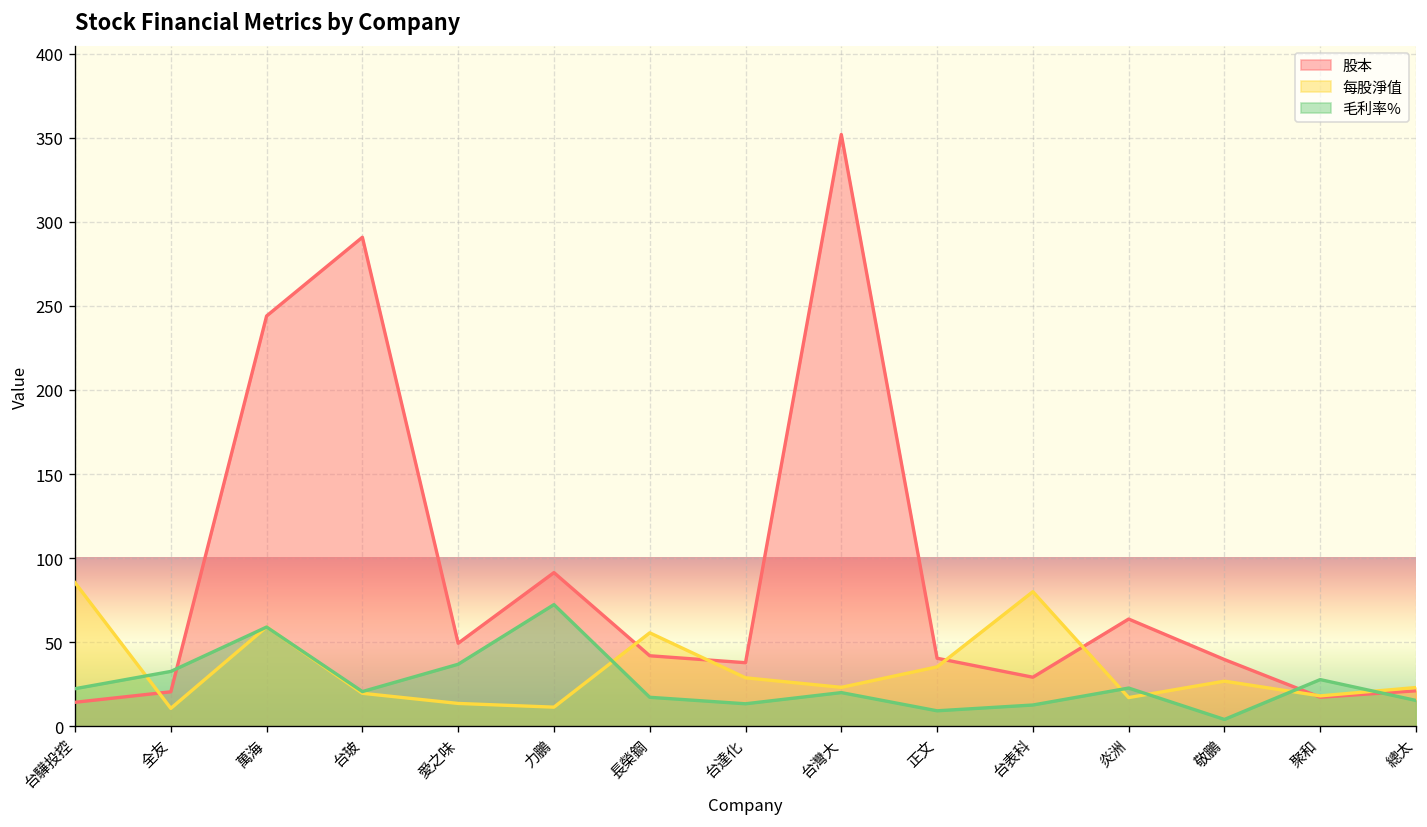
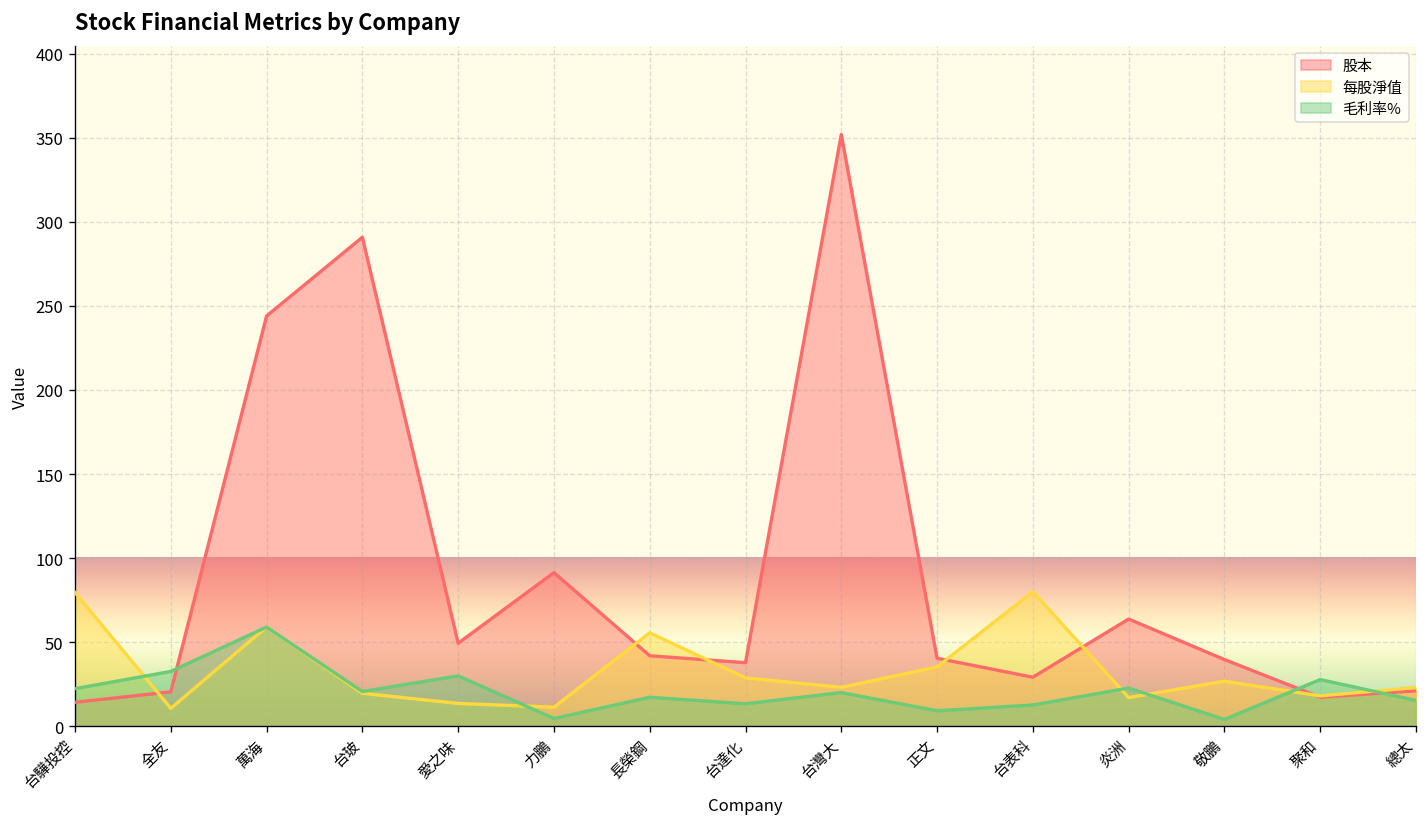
每股淨值, 台驊投控: 85 -> 80
毛利率%, 愛之味: 37 -> 30
毛利率%, 力鵬: 72 -> 5
